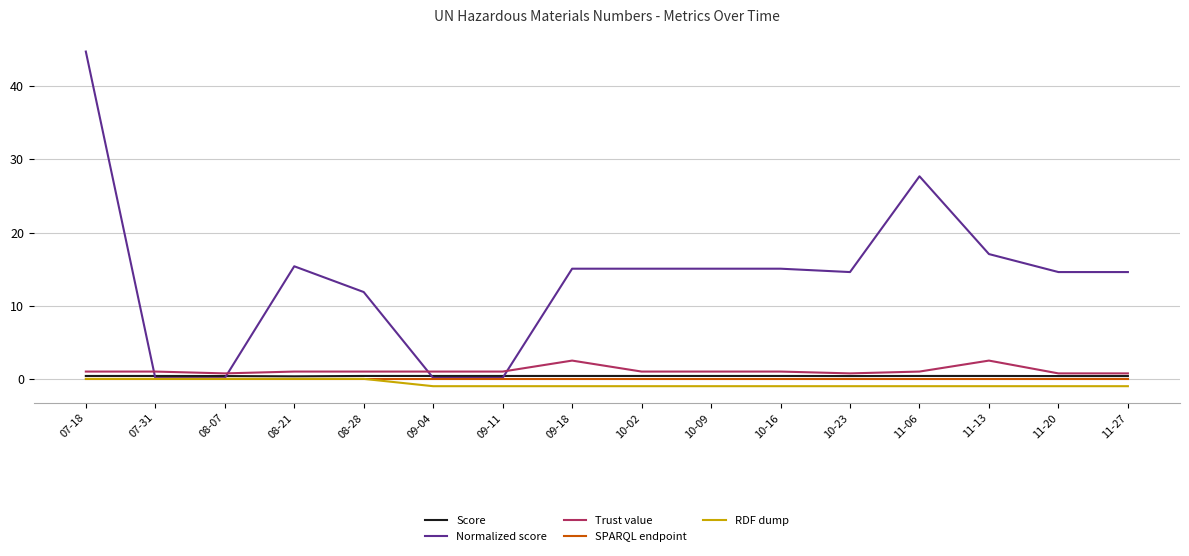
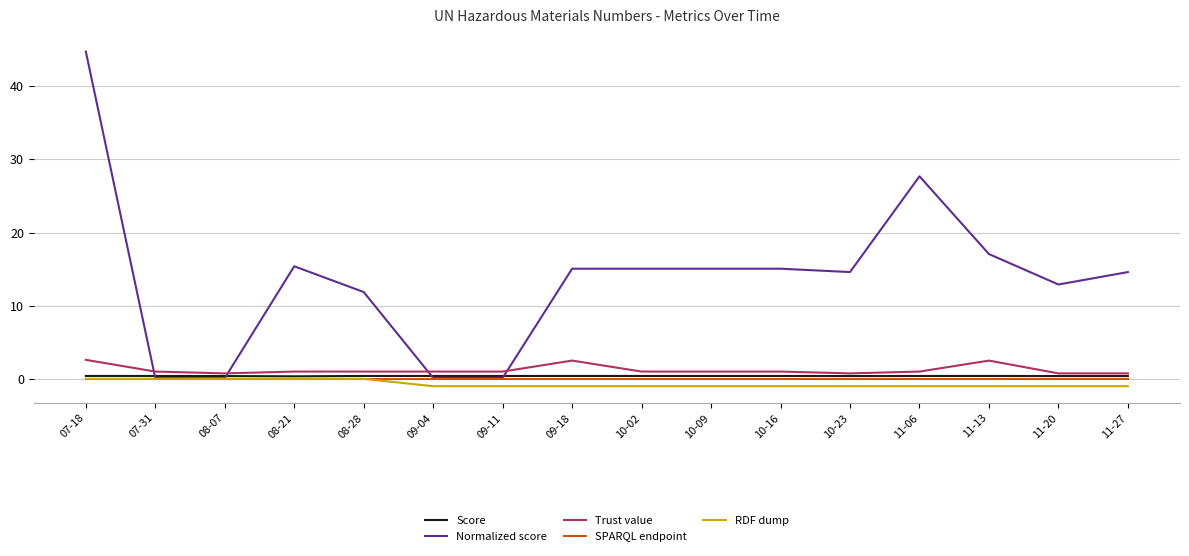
Trust value, 07-18: 1 -> 3
Normalized score, 11-20: 15 -> 13
